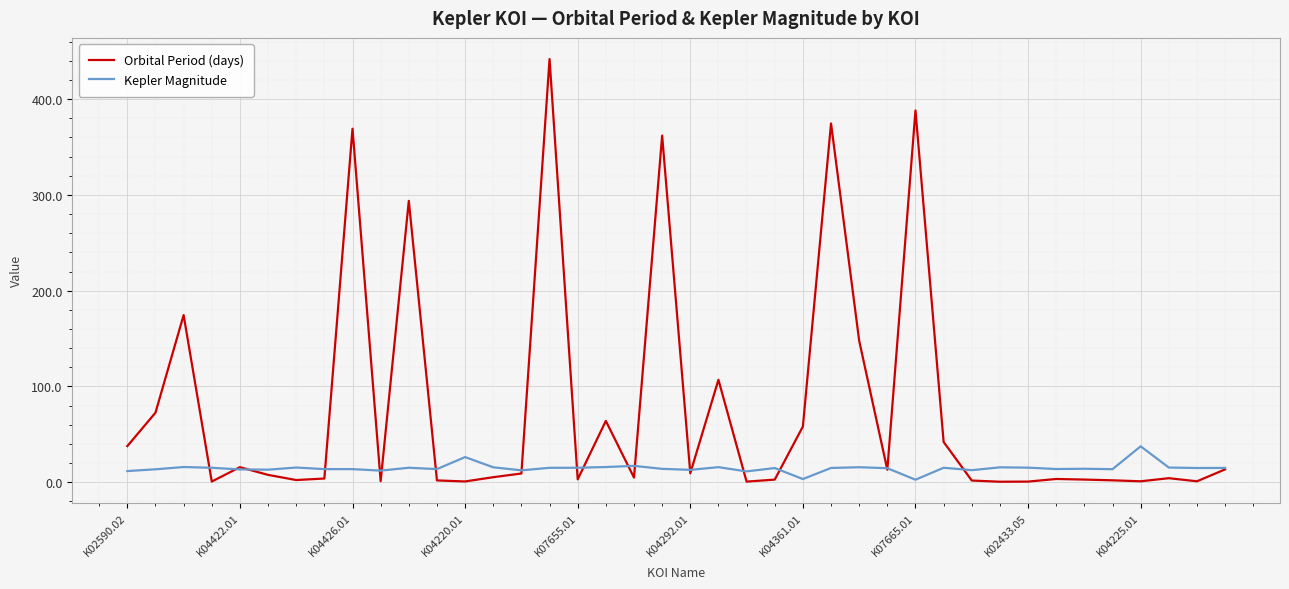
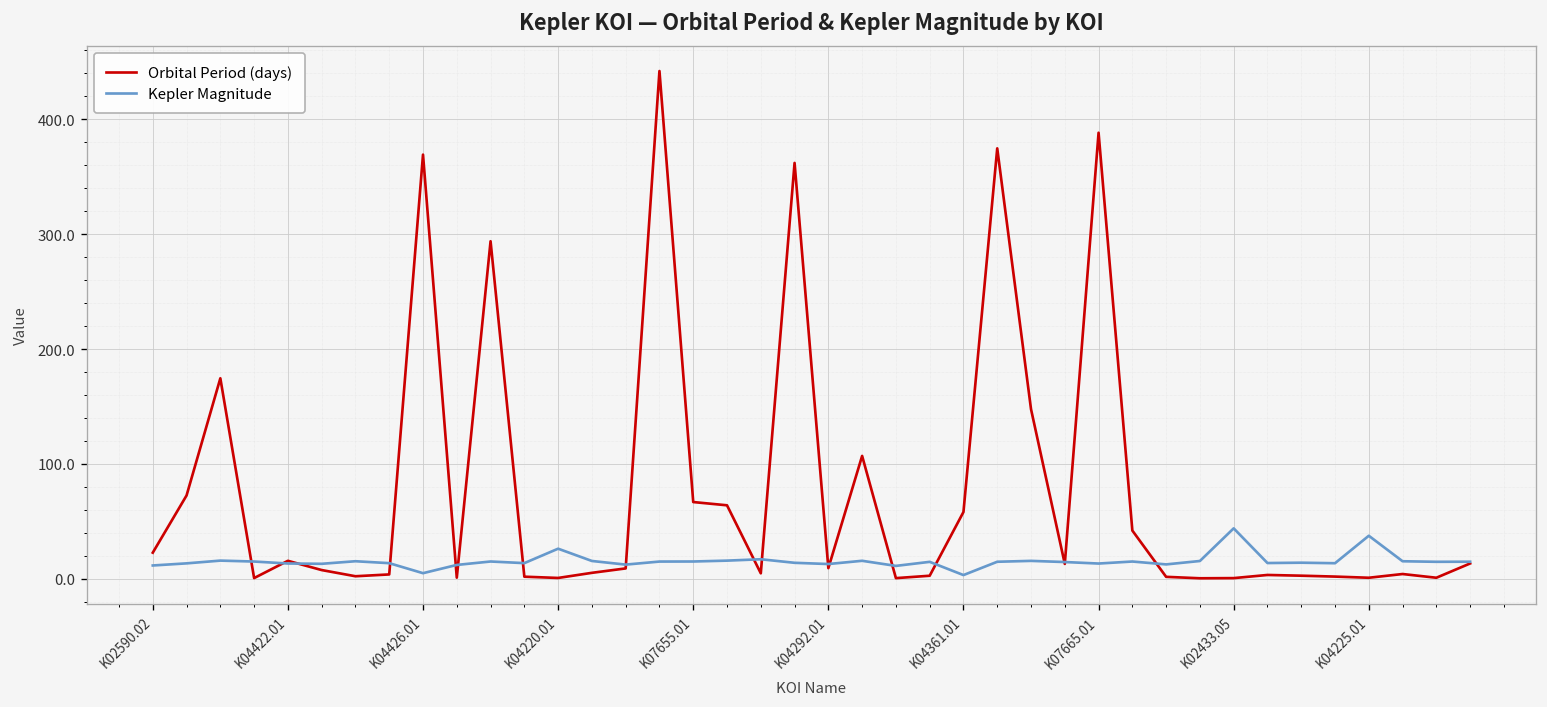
Orbital Period (days), K02590.02: 40 -> 20
Kepler Magnitude, K04426.01: 10 -> 0
Orbital Period (days), K07655.01: 0 -> 70
Kepler Magnitude, K07665.01: 0 -> 10
Kepler Magnitude, K02433.05: 20 -> 40
